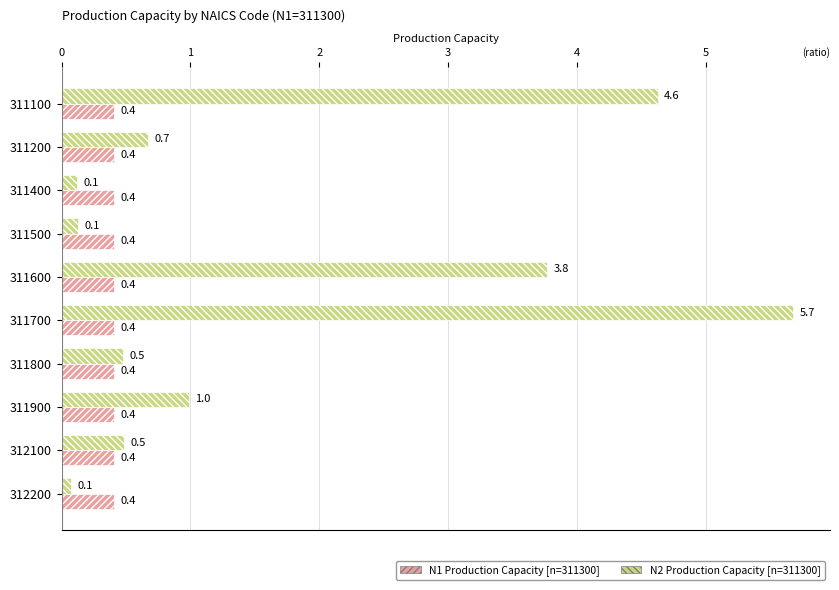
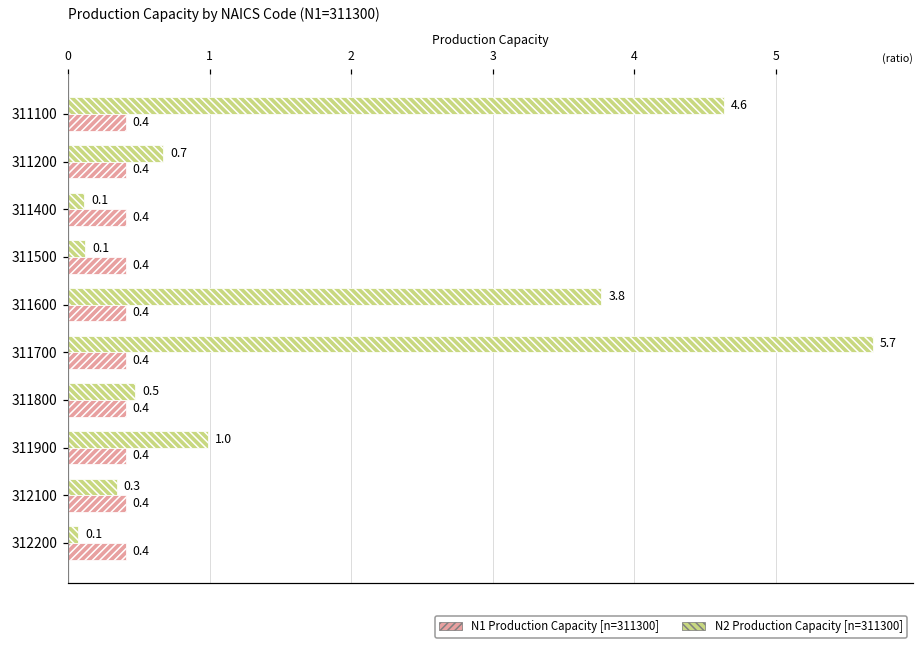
N2 Production Capacity [n=311300], 312100: 0.5 -> 0.3
